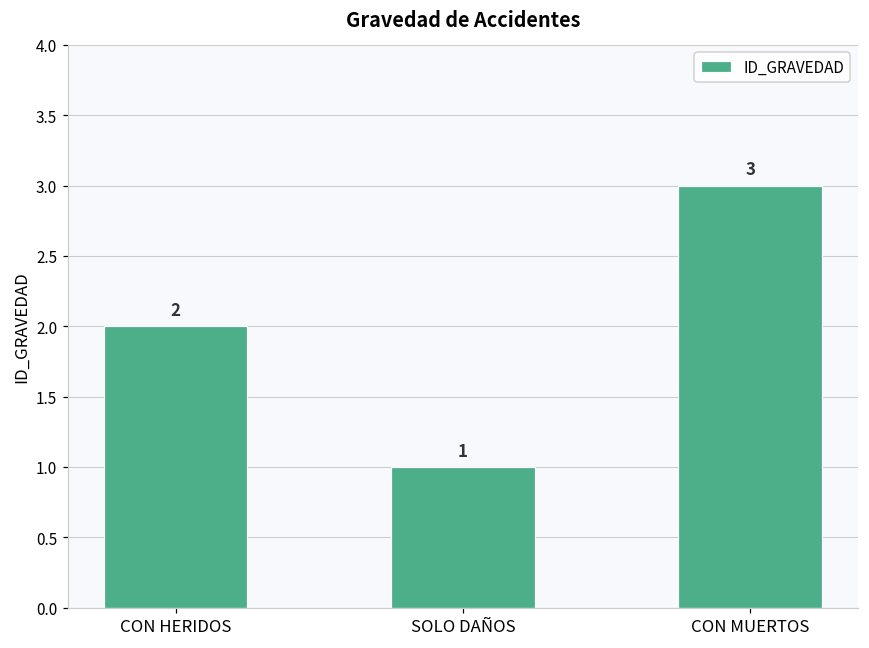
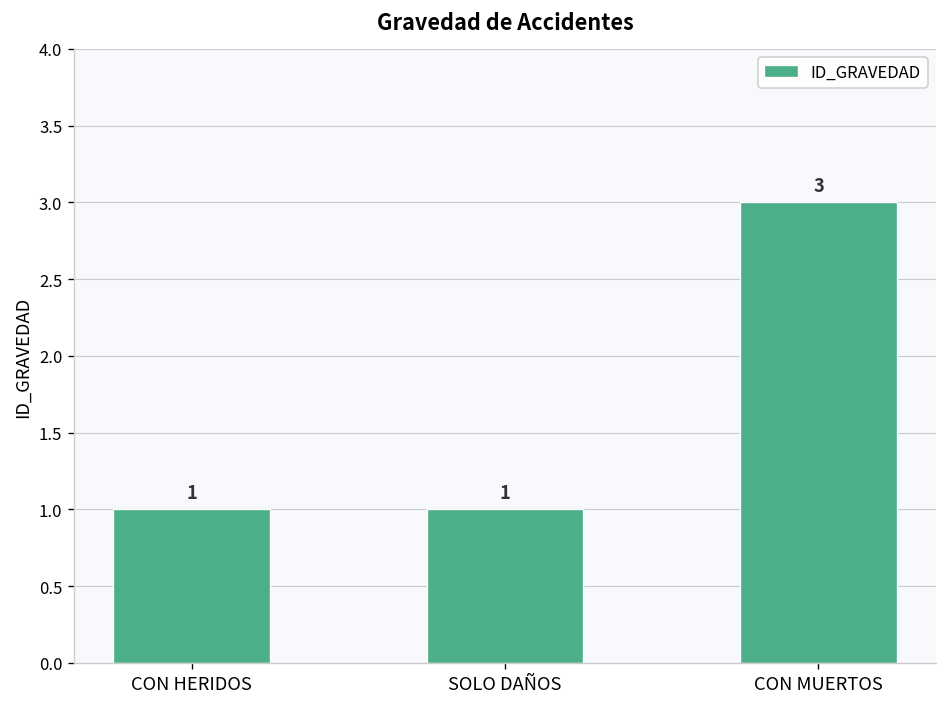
CON HERIDOS: 2 -> 1
